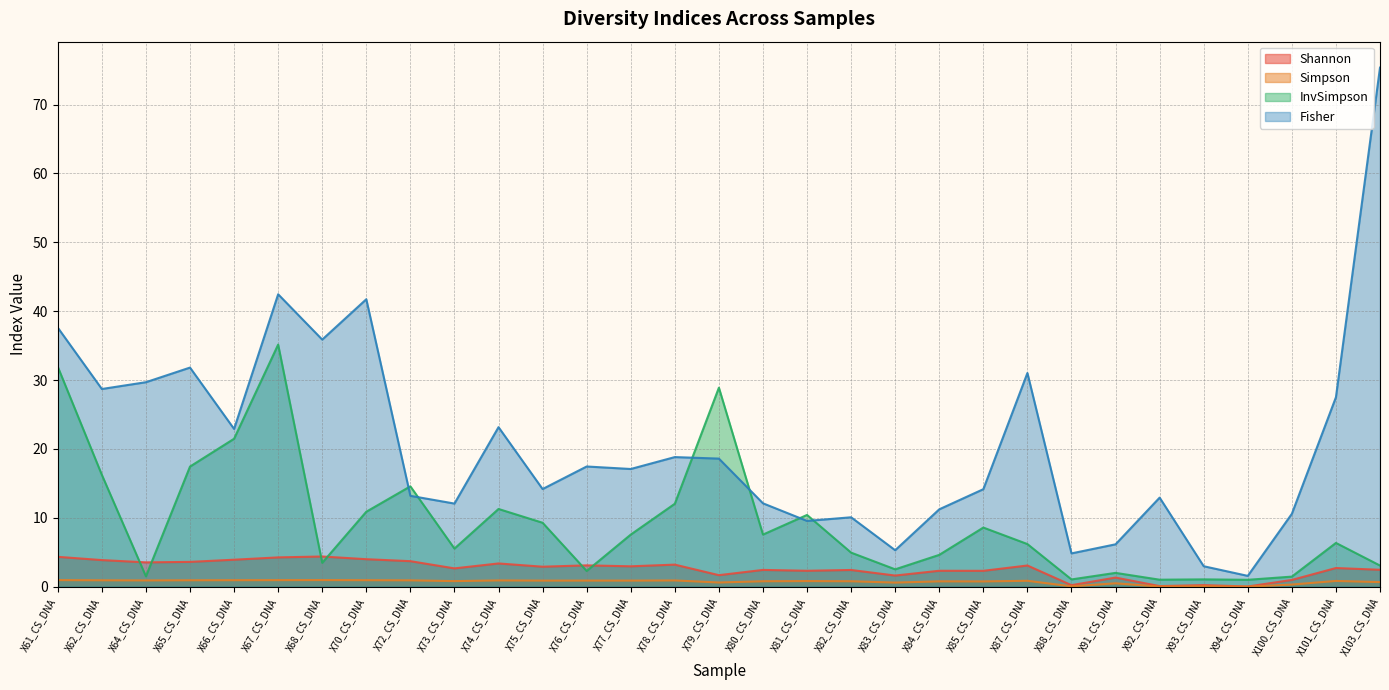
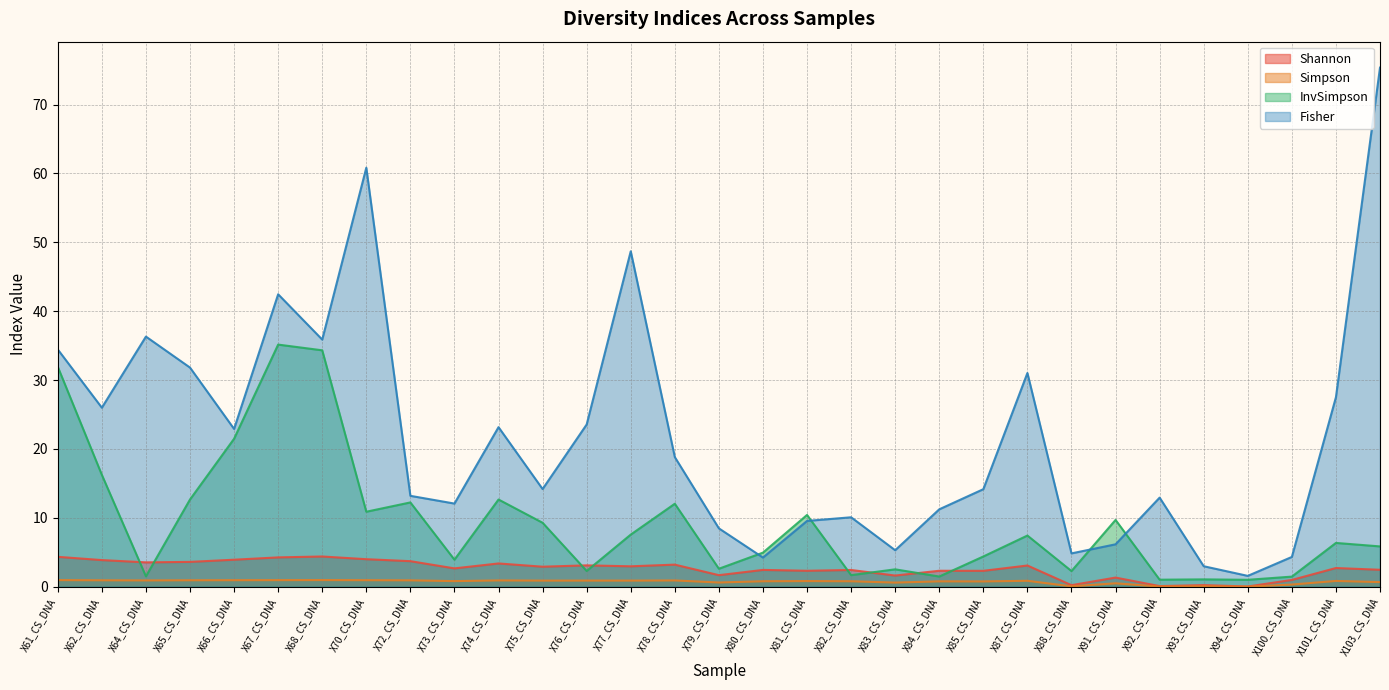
Fisher, X61_CS_DNA: 38 -> 34
Fisher, X62_CS_DNA: 29 -> 26
Fisher, X64_CS_DNA: 30 -> 36
InvSimpson, X65_CS_DNA: 17 -> 13
InvSimpson, X68_CS_DNA: 3 -> 34
Fisher, X70_CS_DNA: 42 -> 61
InvSimpson, X72_CS_DNA: 15 -> 12
InvSimpson, X73_CS_DNA: 6 -> 4
InvSimpson, X74_CS_DNA: 11 -> 13
Fisher, X76_CS_DNA: 17 -> 24
Fisher, X77_CS_DNA: 17 -> 49
InvSimpson, X79_CS_DNA: 29 -> 3
Fisher, X79_CS_DNA: 19 -> 8
InvSimpson, X80_CS_DNA: 8 -> 5
Fisher, X80_CS_DNA: 12 -> 4
InvSimpson, X82_CS_DNA: 5 -> 2
InvSimpson, X84_CS_DNA: 5 -> 1
InvSimpson, X85_CS_DNA: 9 -> 4
InvSimpson, X87_CS_DNA: 6 -> 7
InvSimpson, X88_CS_DNA: 1 -> 2
InvSimpson, X91_CS_DNA: 2 -> 10
Fisher, X100_CS_DNA: 11 -> 4
InvSimpson, X103_CS_DNA: 3 -> 6
